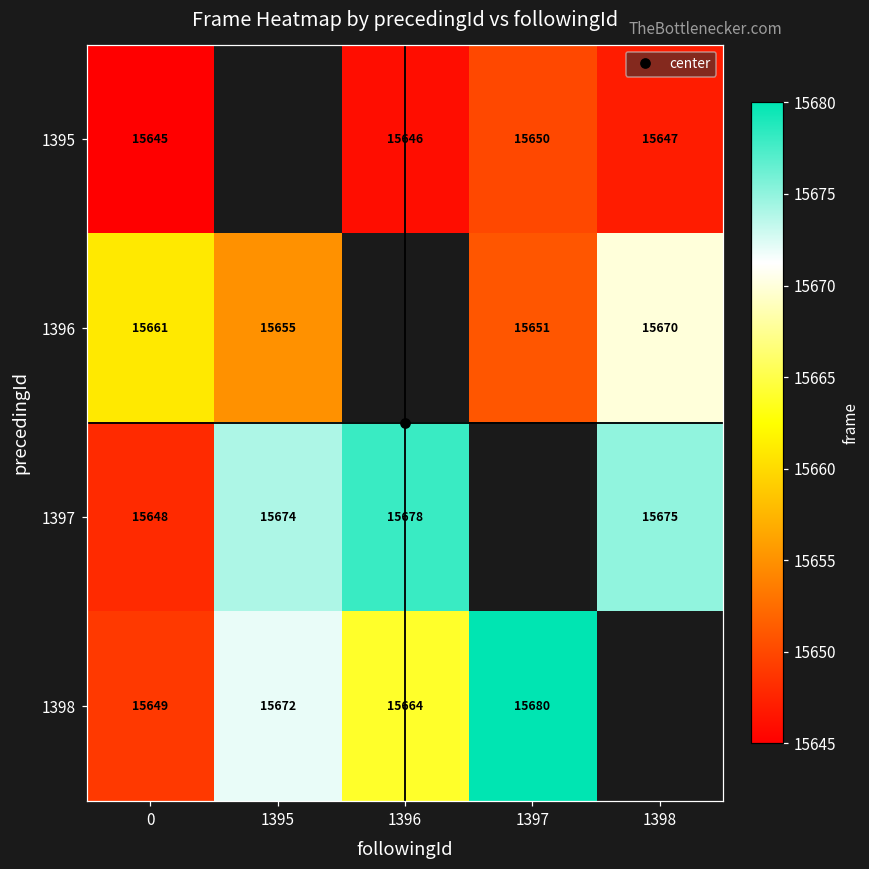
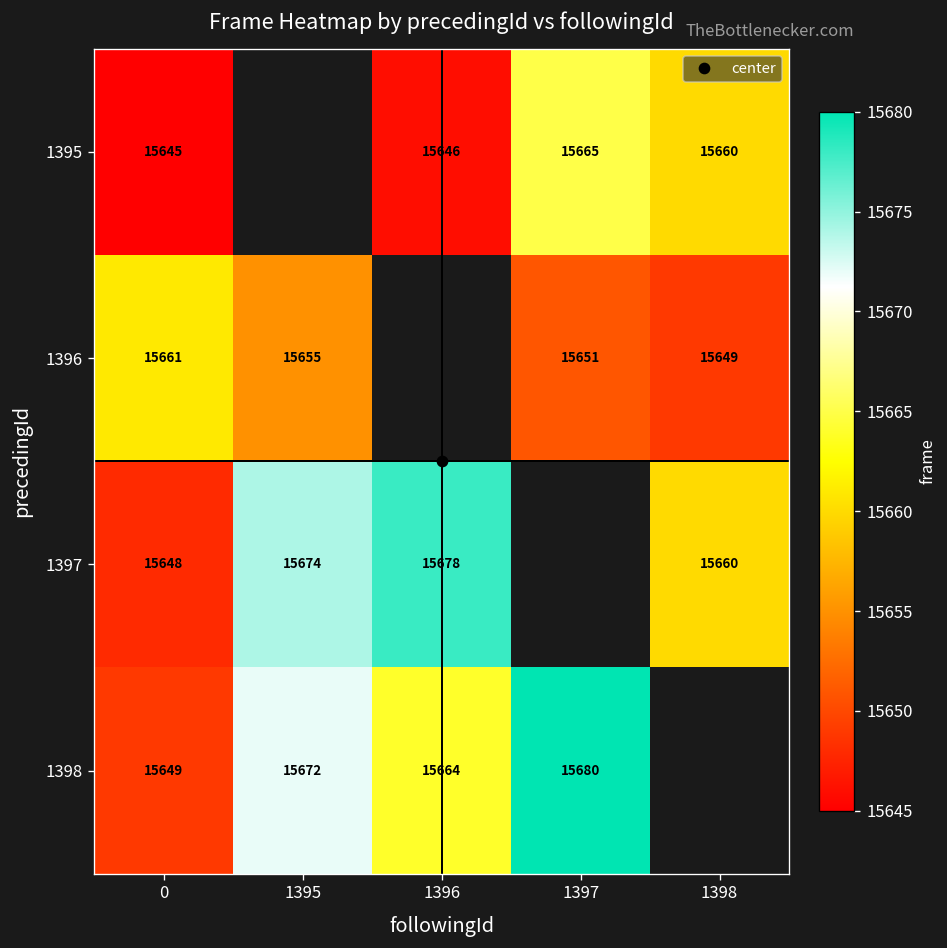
1395, 1397: 15650 -> 15665
1395, 1398: 15647 -> 15660
1396, 1398: 15670 -> 15649
1397, 1398: 15675 -> 15660
